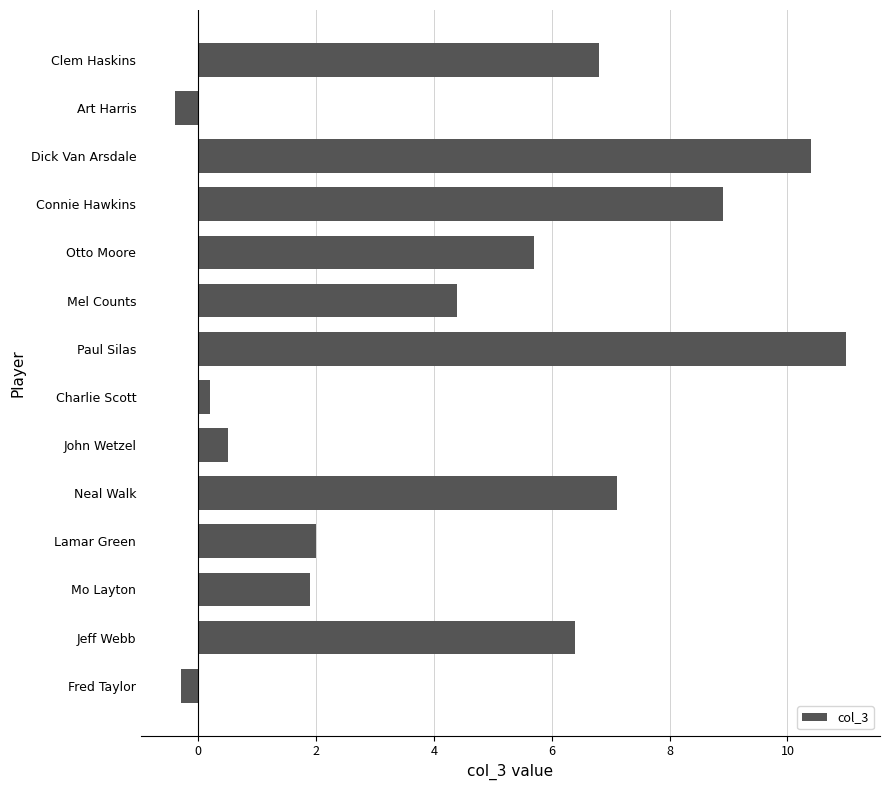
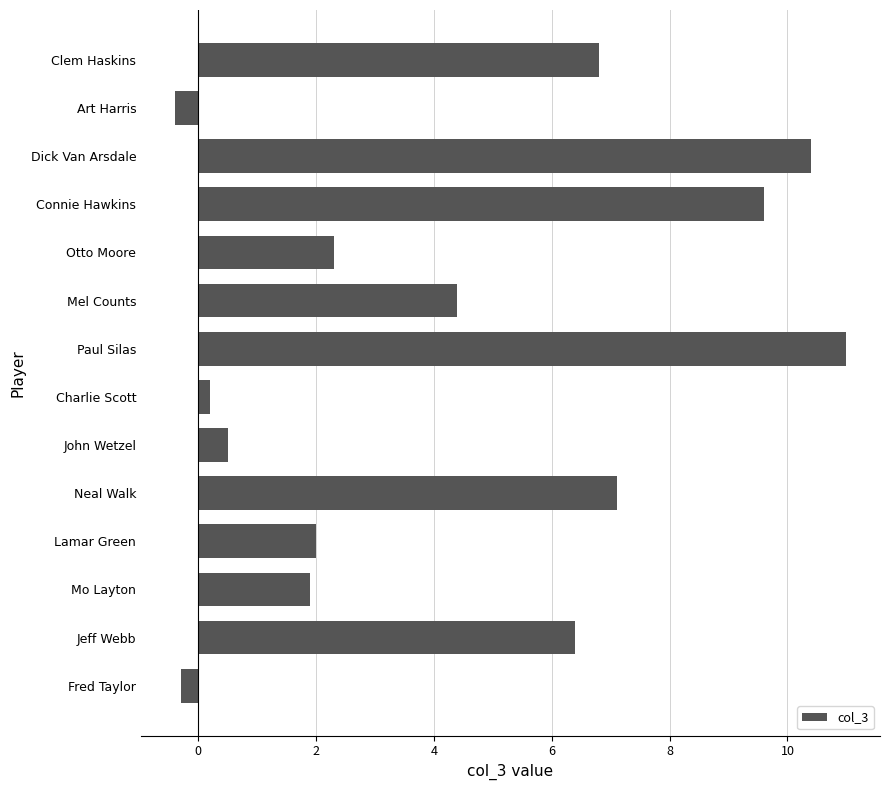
Connie Hawkins: 8.9 -> 9.6
Otto Moore: 5.7 -> 2.3
